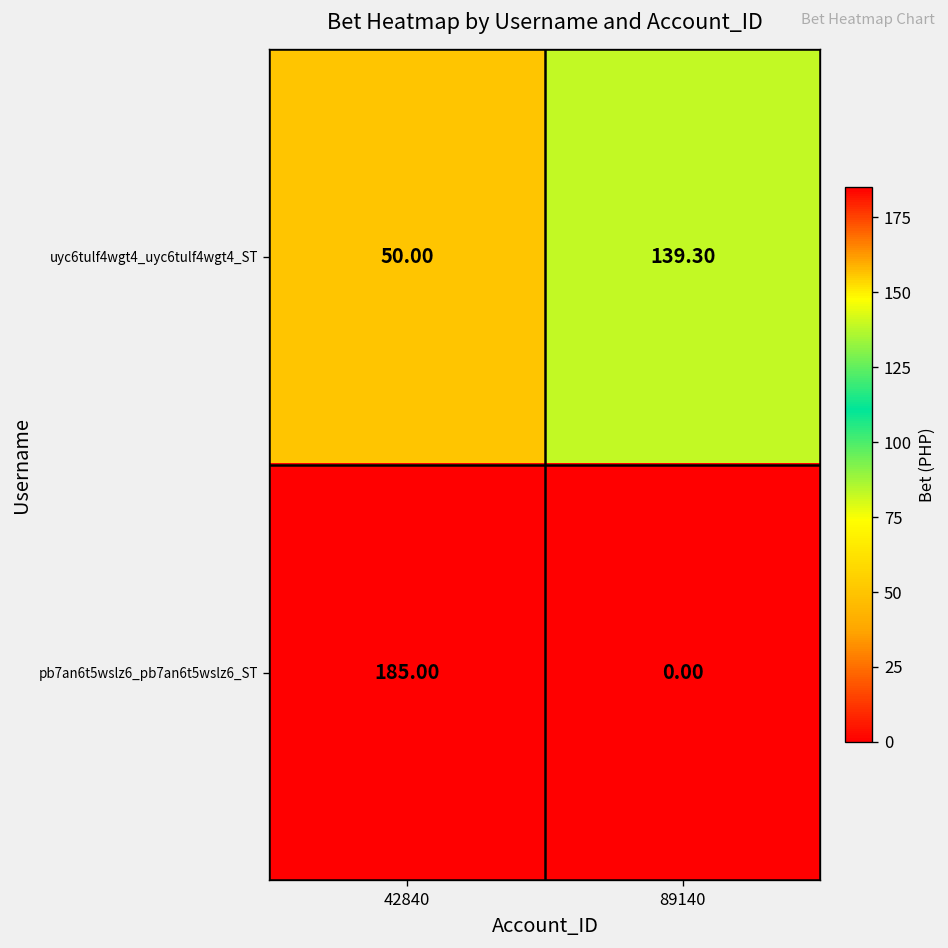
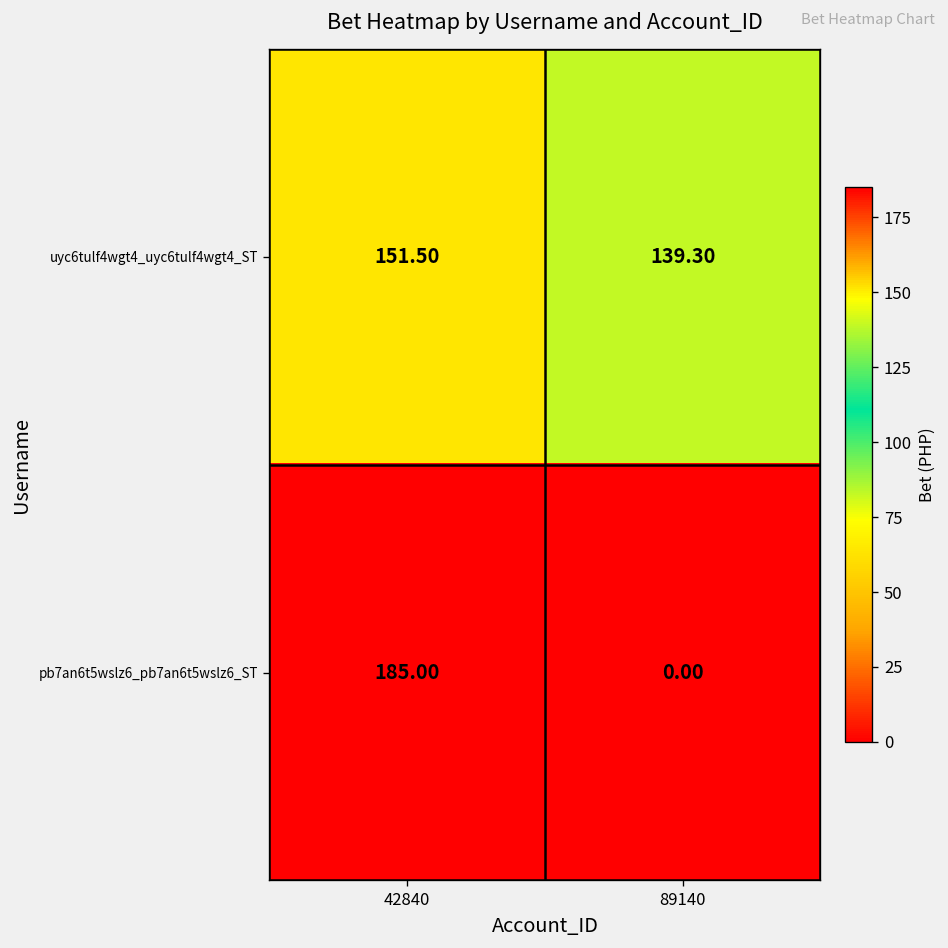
uyc6tulf4wgt4_uyc6tulf4wgt4_ST, 42840: 50.00 -> 151.50
